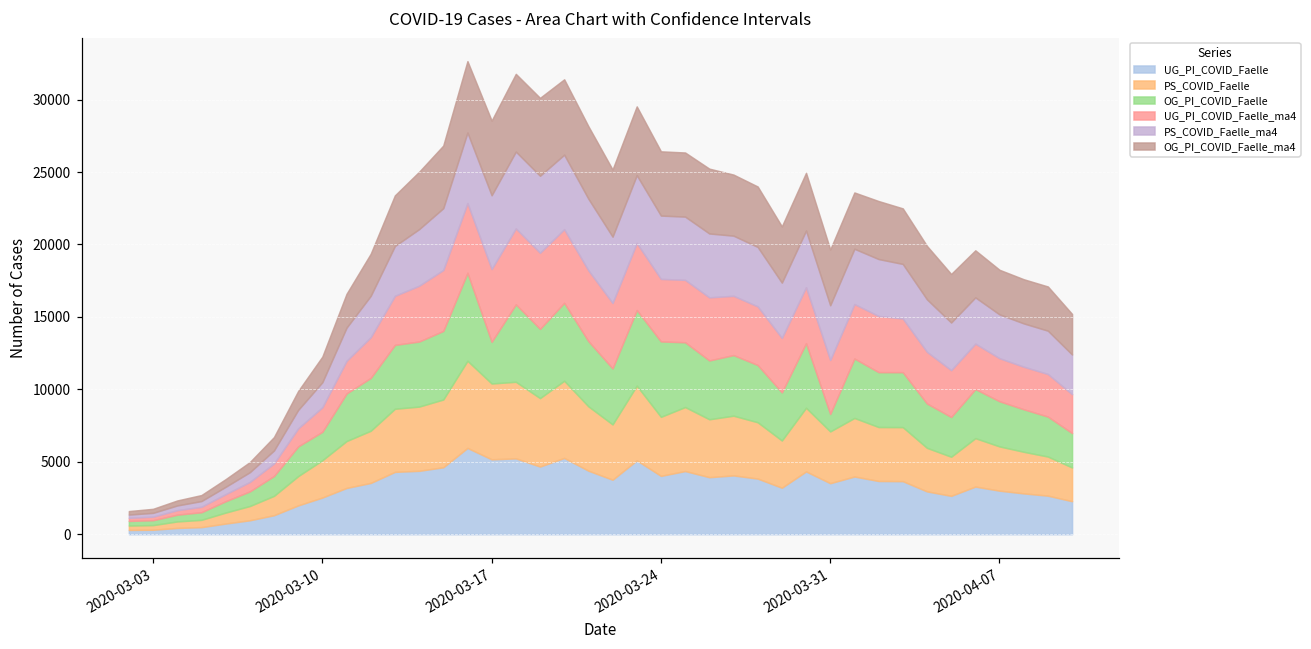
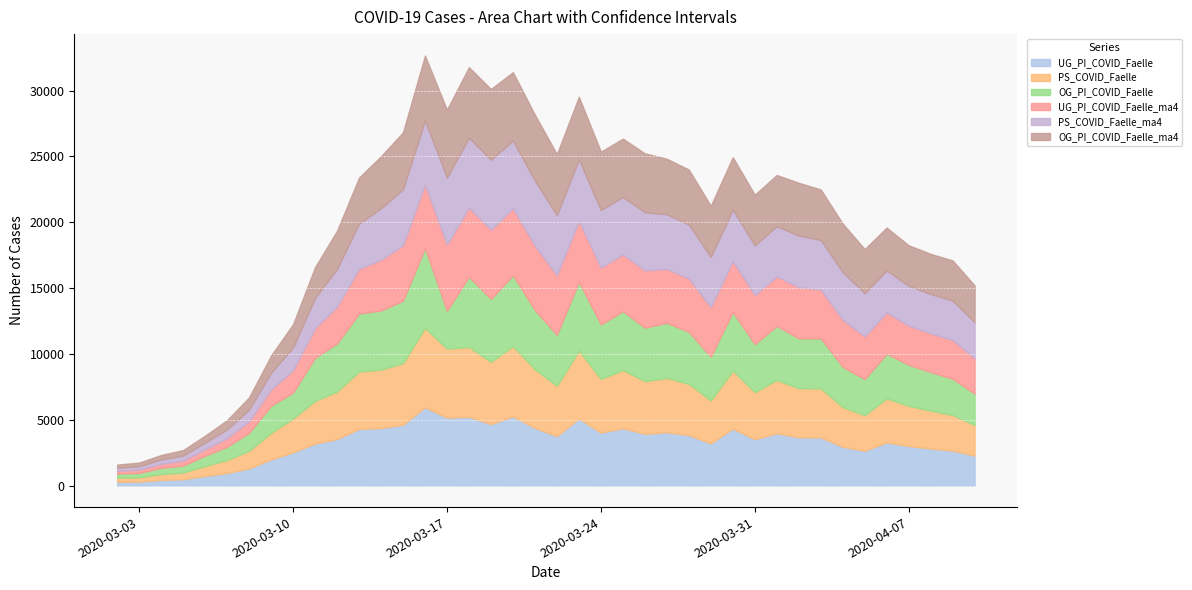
OG_PI_COVID_Faelle, 2020-03-24: 5200 -> 4100
OG_PI_COVID_Faelle, 2020-03-31: 1200 -> 3600
